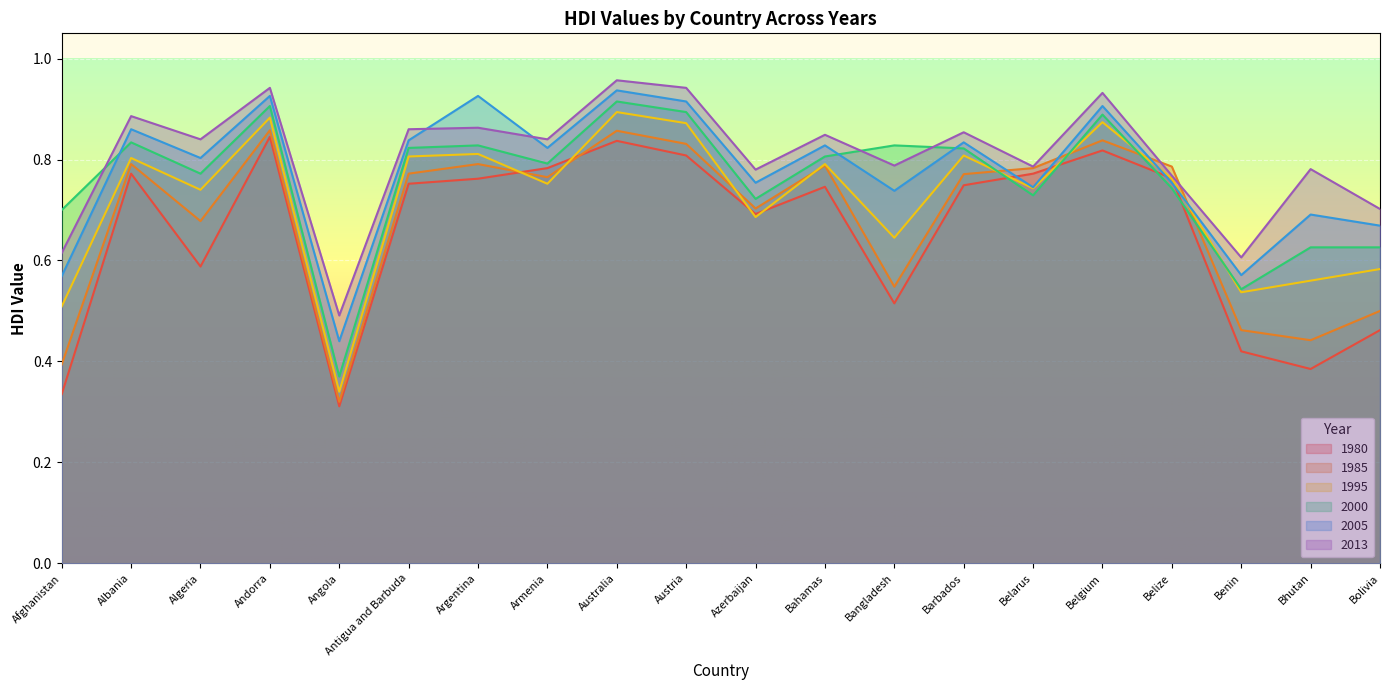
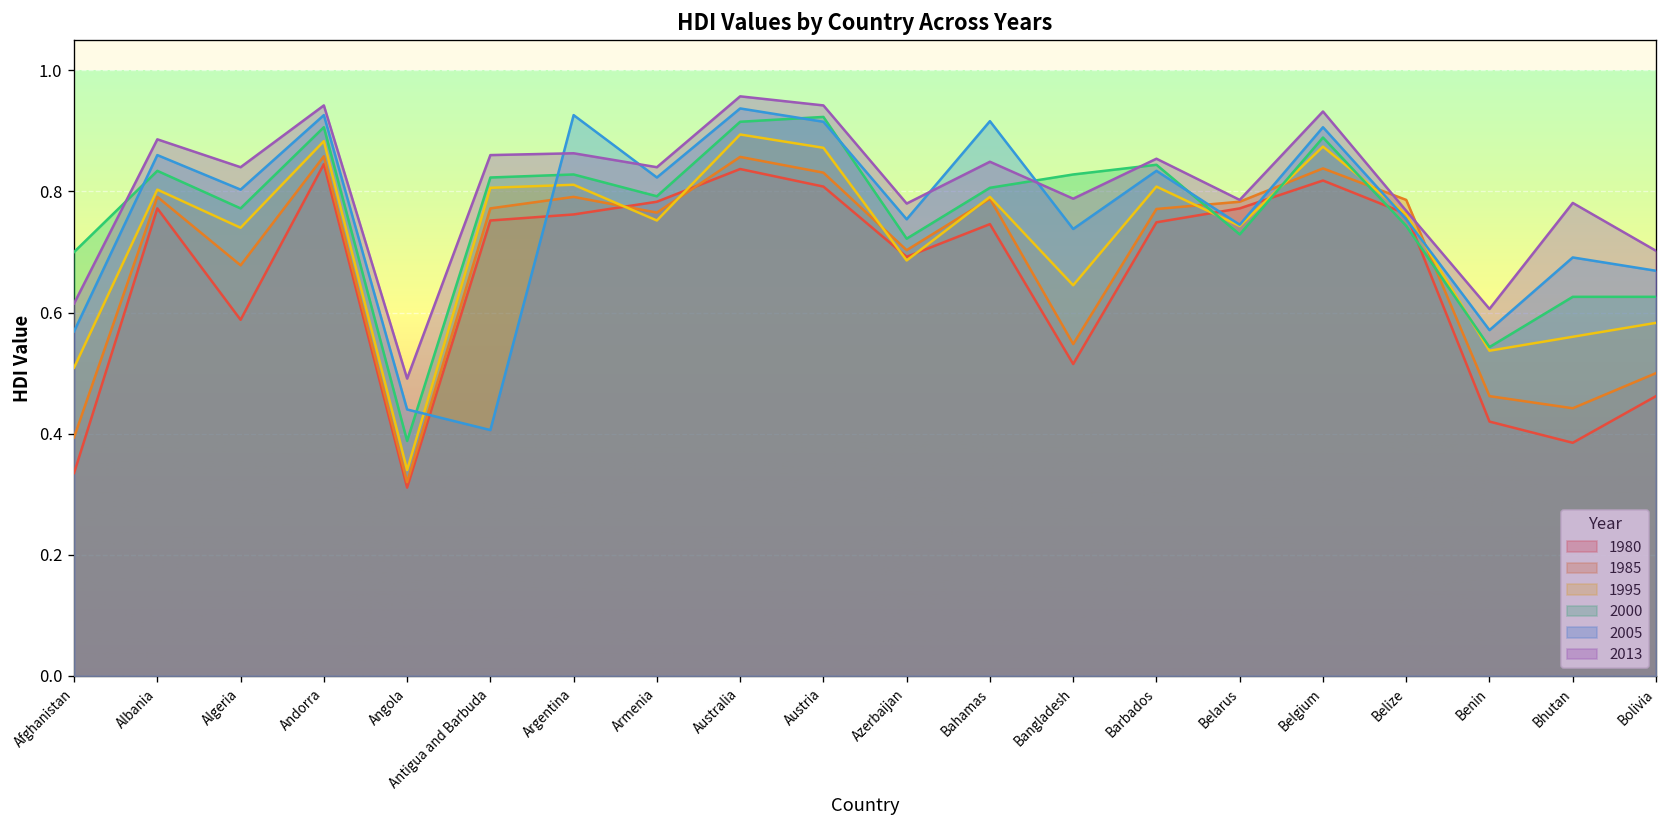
2000, Angola: 0.37 -> 0.39
2005, Antigua and Barbuda: 0.84 -> 0.41
2000, Austria: 0.89 -> 0.92
2005, Bahamas: 0.83 -> 0.92
2000, Barbados: 0.82 -> 0.84
